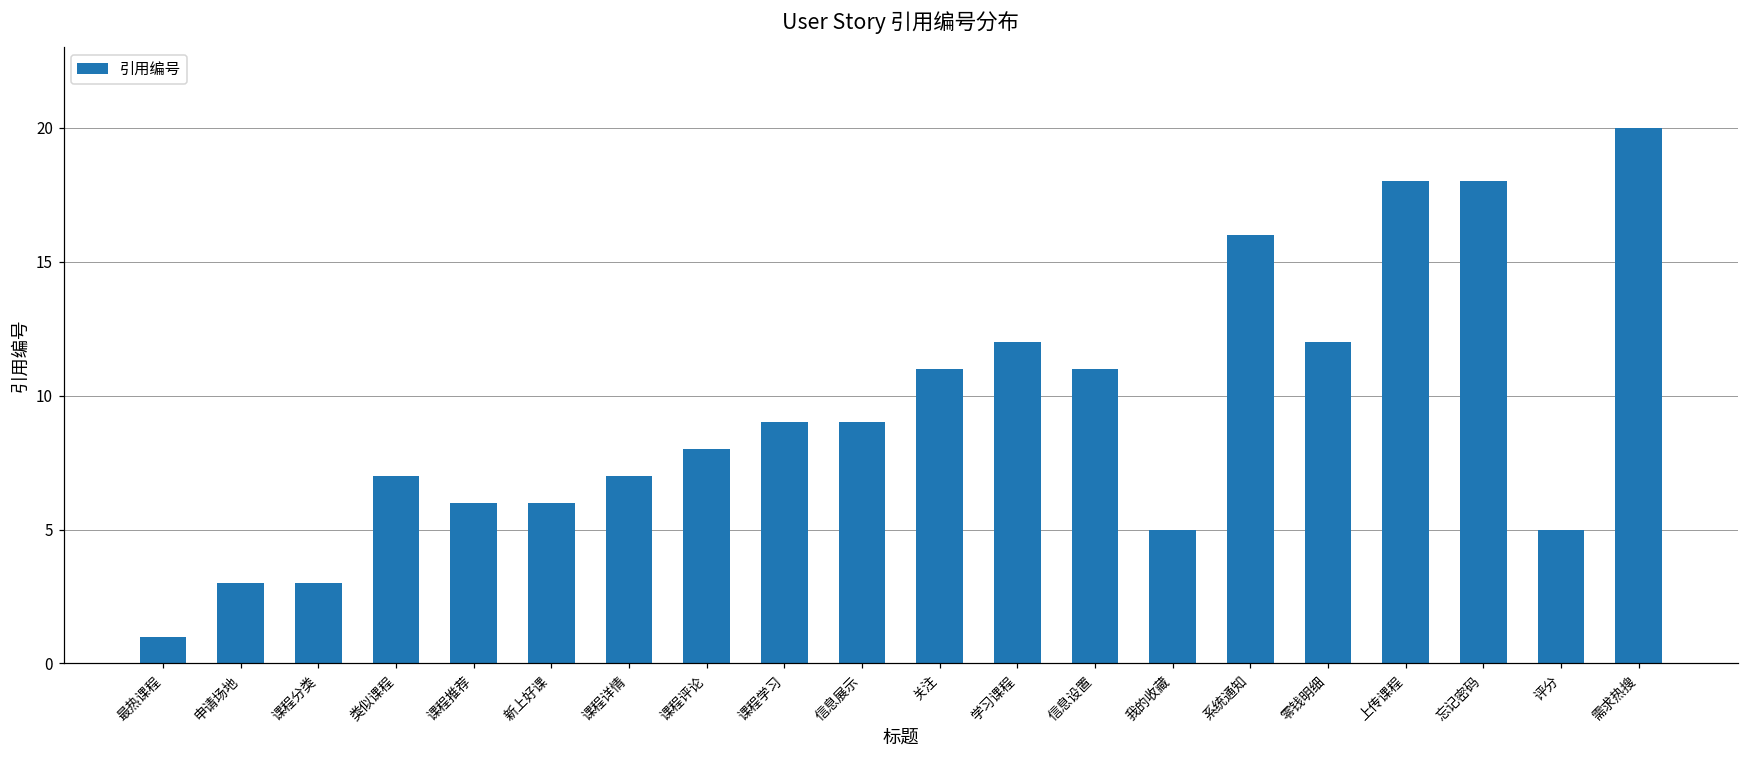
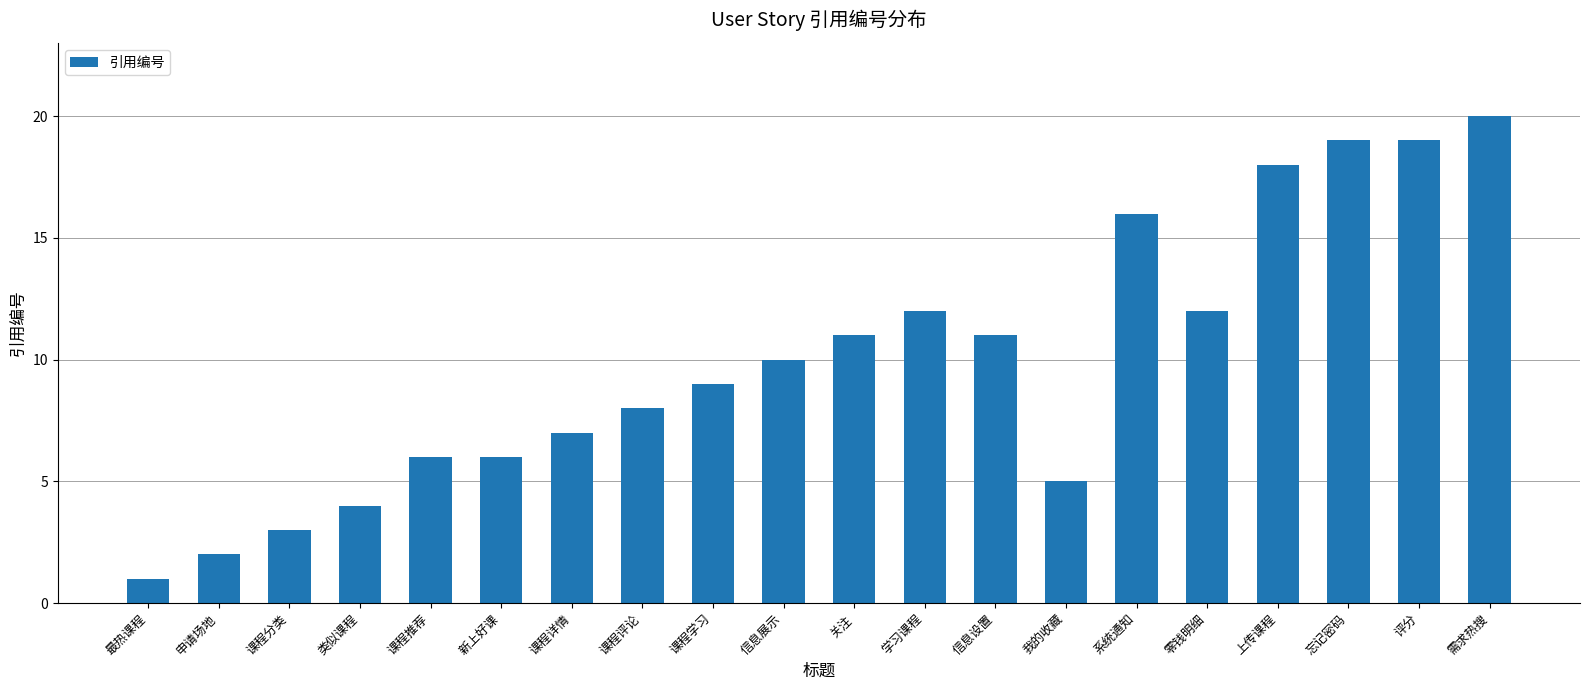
申请场地: 3 -> 2
类似课程: 7 -> 4
信息展示: 9 -> 10
忘记密码: 18 -> 19
评分: 5 -> 19
